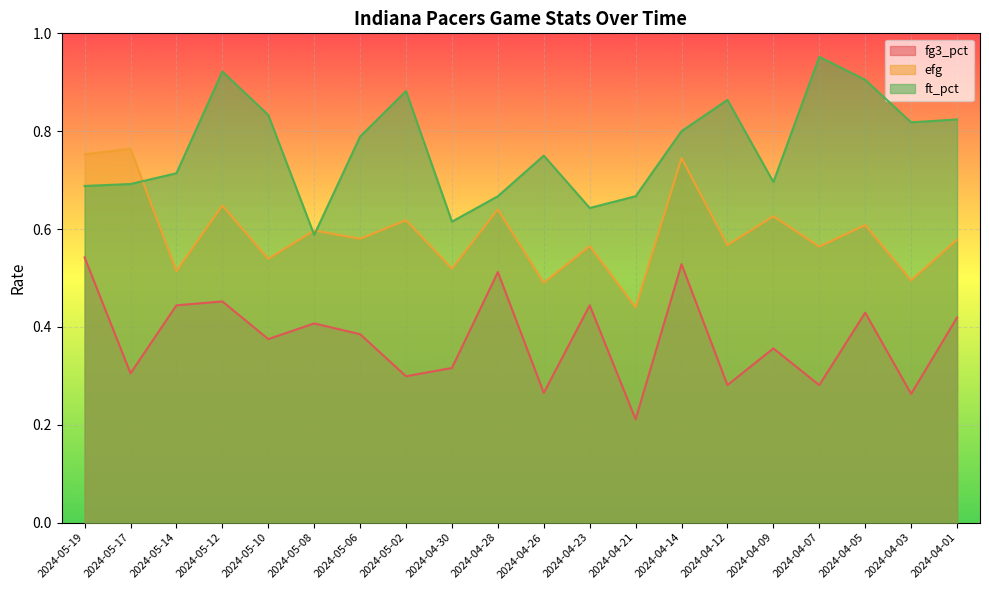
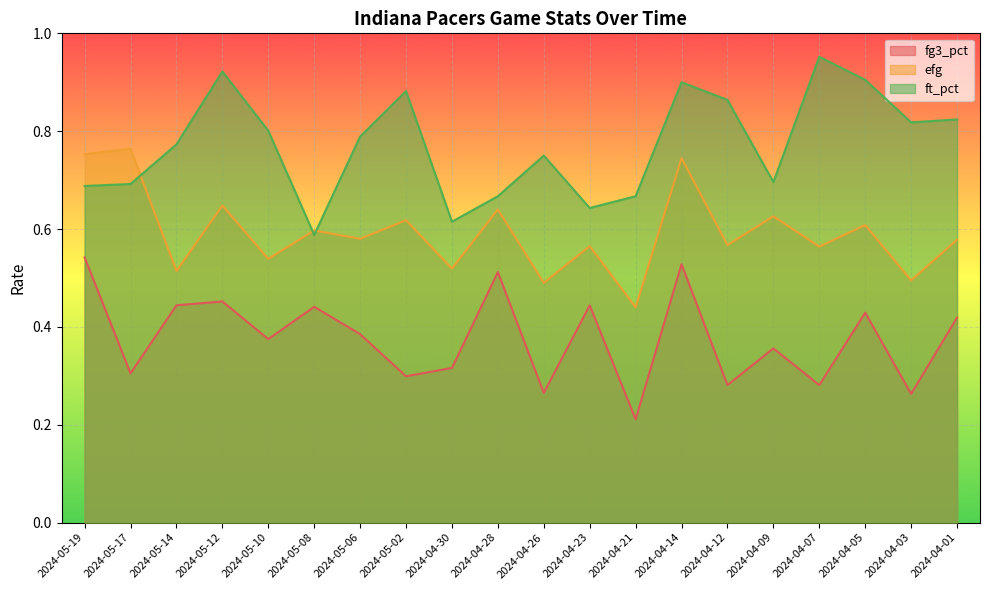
ft_pct, 2024-05-14: 0.71 -> 0.77
ft_pct, 2024-05-10: 0.83 -> 0.80
fg3_pct, 2024-05-08: 0.41 -> 0.44
ft_pct, 2024-04-14: 0.8 -> 0.9
